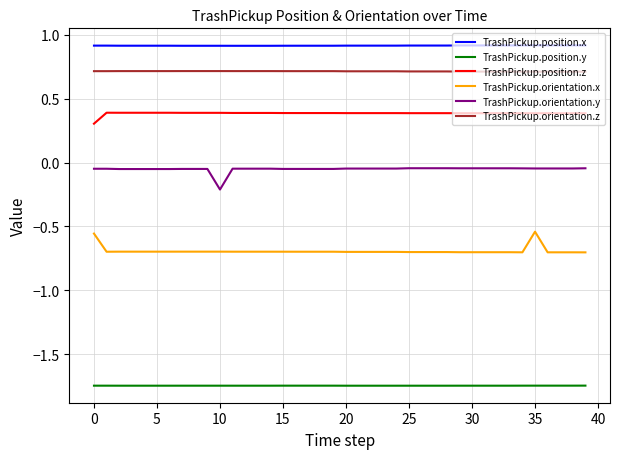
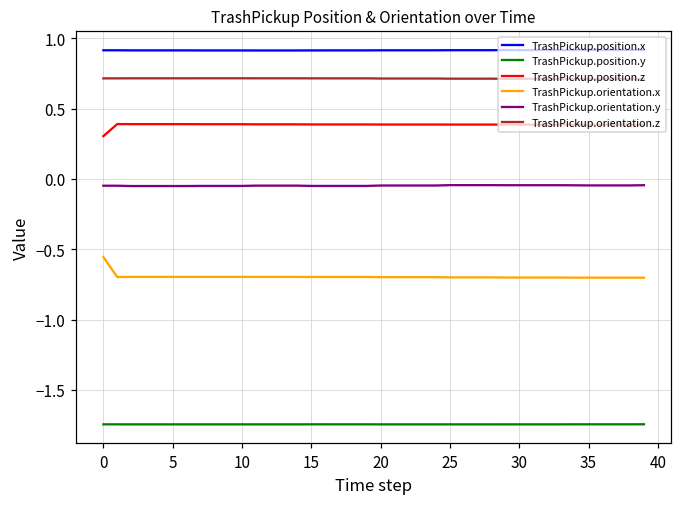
TrashPickup.orientation.y, 10: -0.21 -> -0.05
TrashPickup.orientation.x, 35: -0.54 -> -0.70
